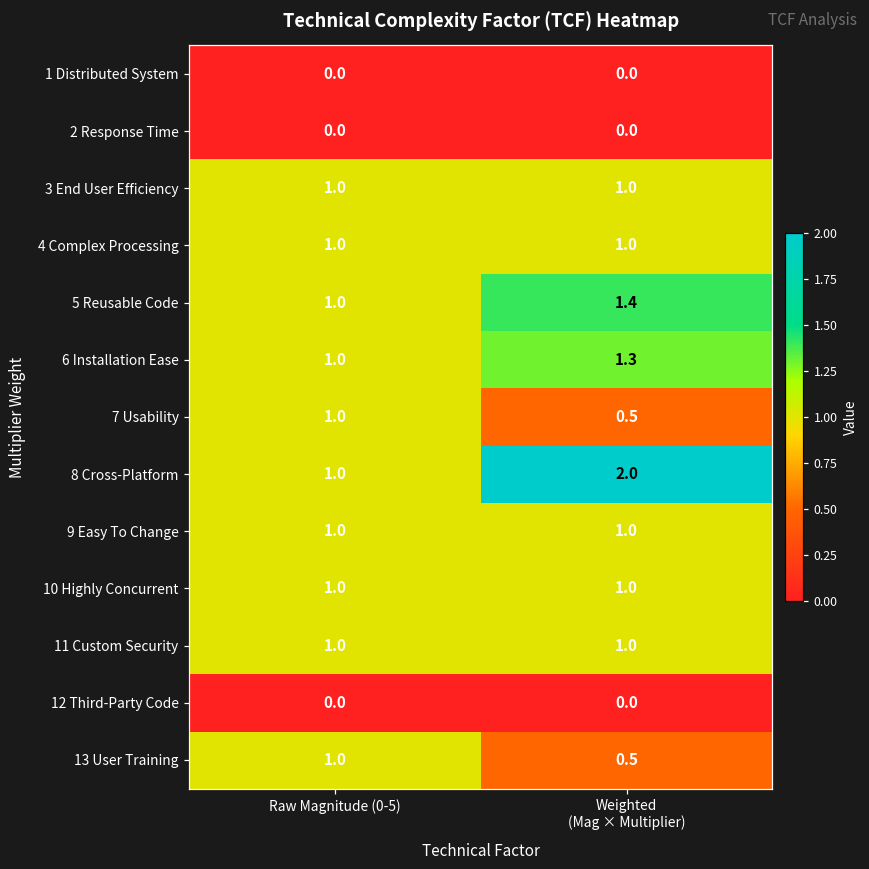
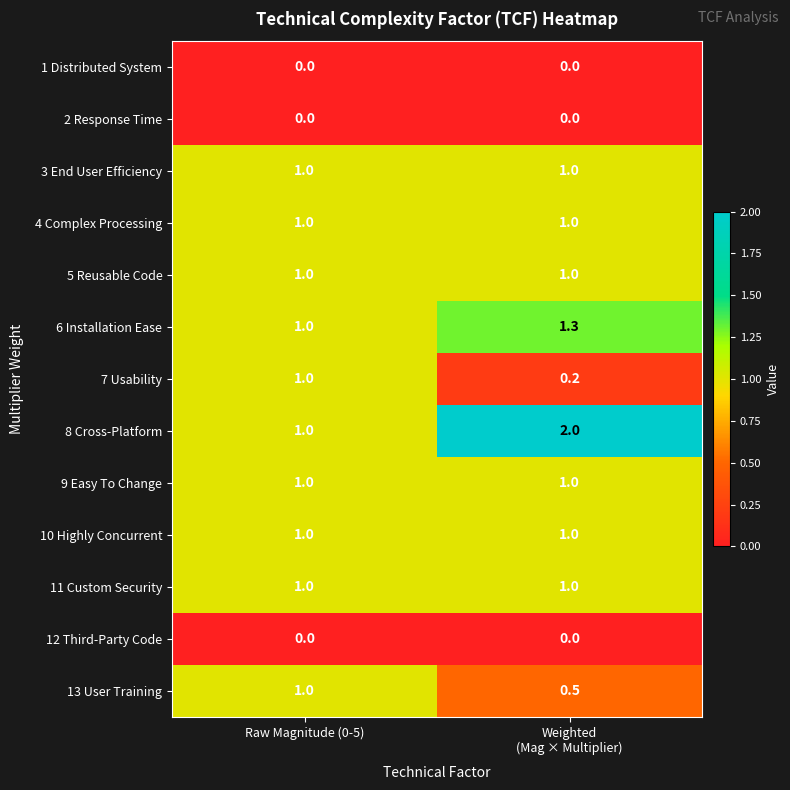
5 Reusable Code, Weighted (Mag × Multiplier): 1.4 -> 1.0
7 Usability, Weighted (Mag × Multiplier): 0.5 -> 0.2
